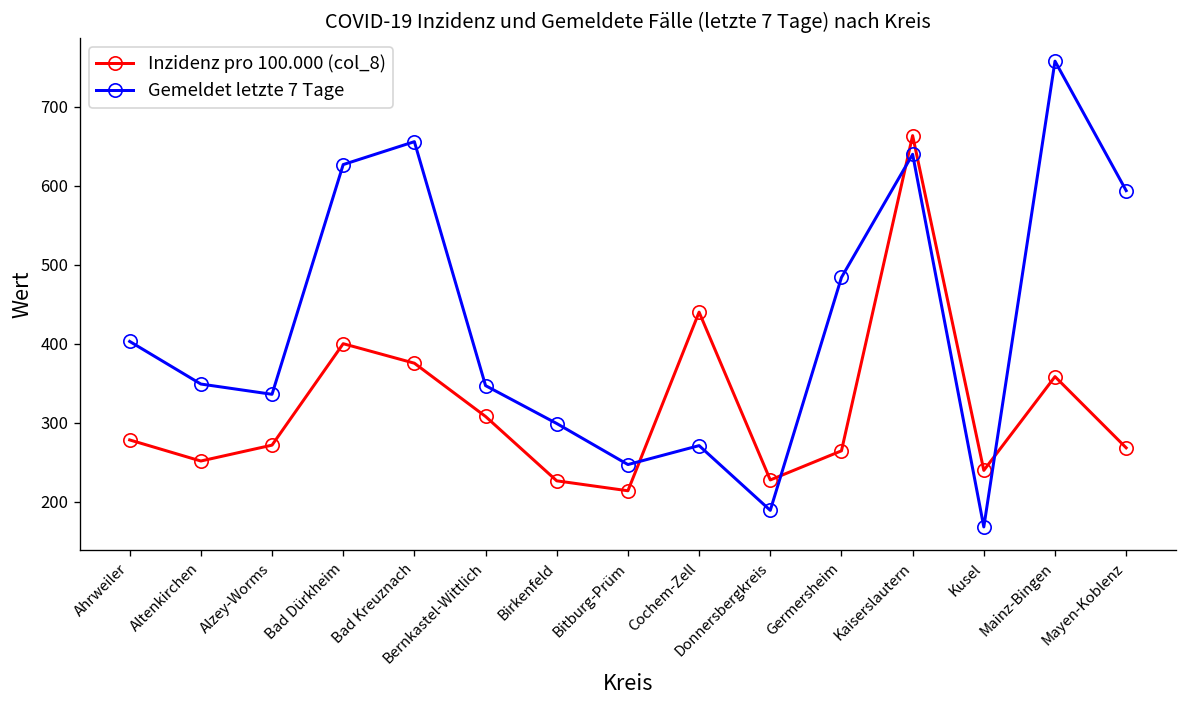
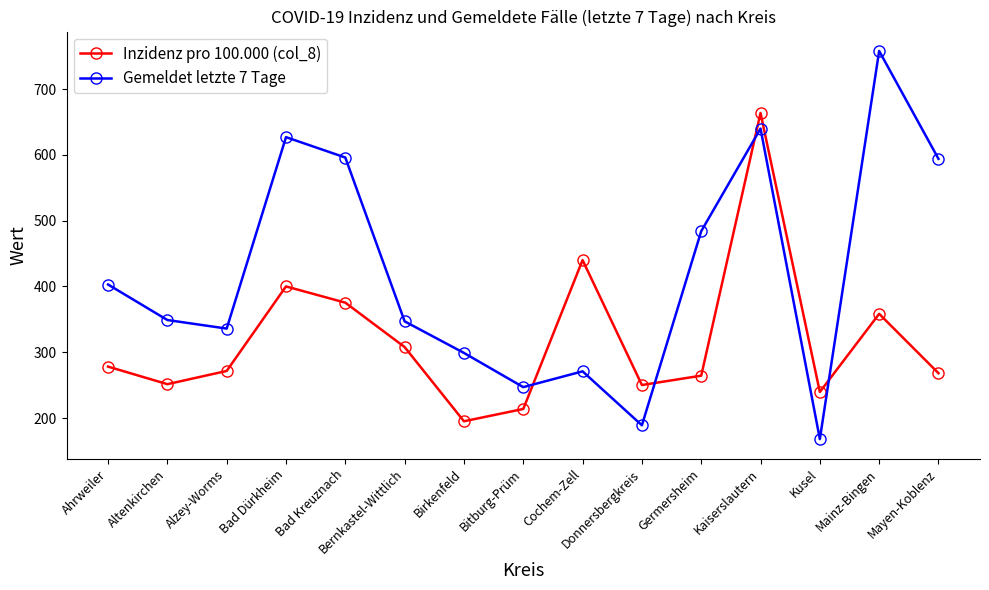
Gemeldet letzte 7 Tage, Bad Kreuznach: 660 -> 600
Inzidenz pro 100.000 (col_8), Birkenfeld: 230 -> 200
Inzidenz pro 100.000 (col_8), Donnersbergkreis: 230 -> 250
